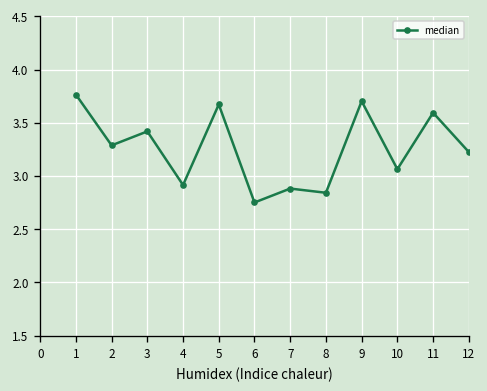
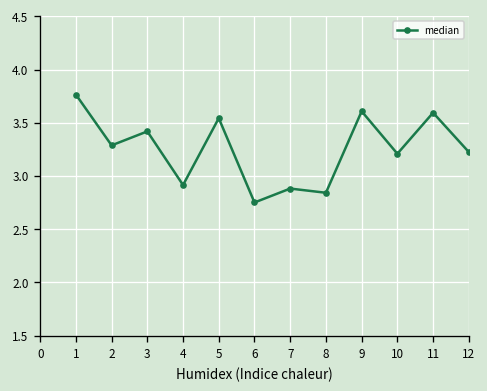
5: 3.7 -> 3.5
9: 3.7 -> 3.6
10: 3.1 -> 3.2
